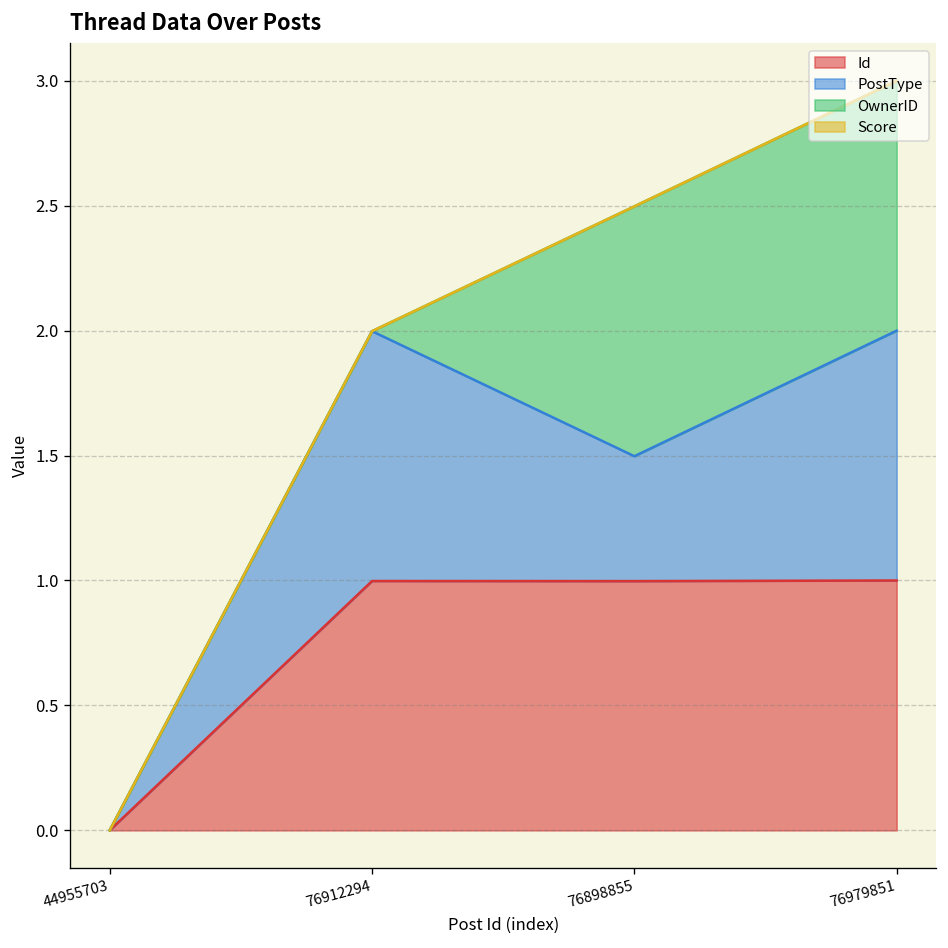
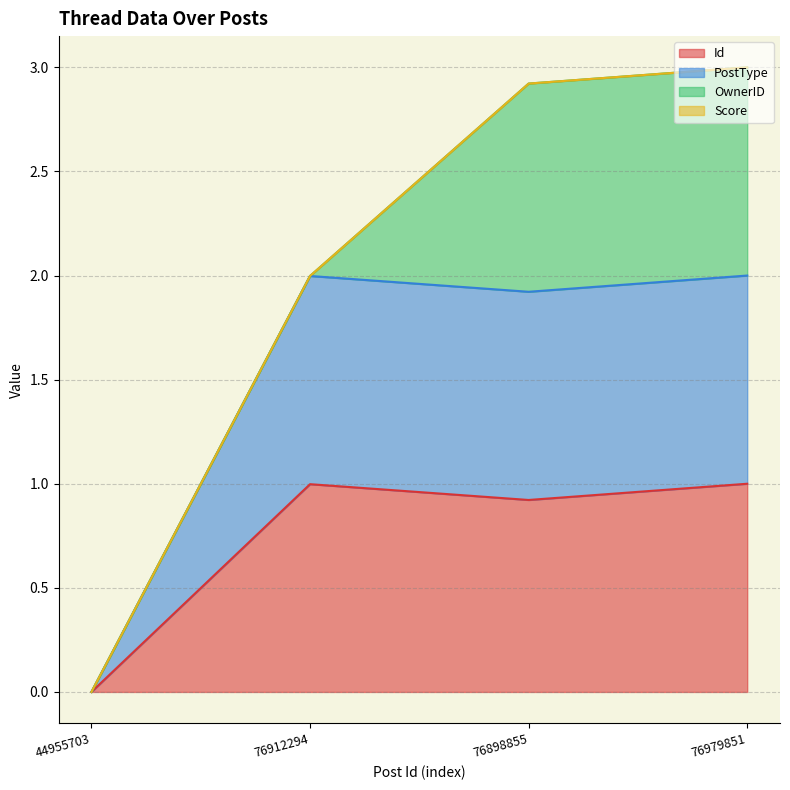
Id, 76898855: 1.00 -> 0.92
PostType, 76898855: 0.50 -> 1.00
